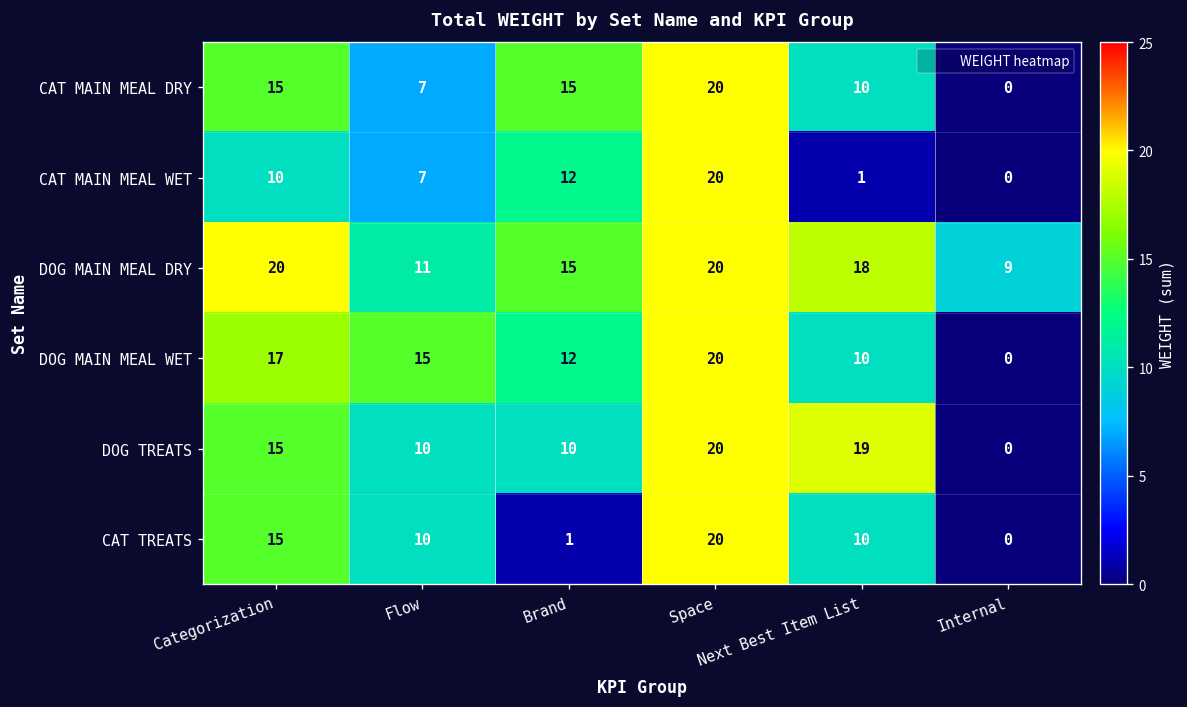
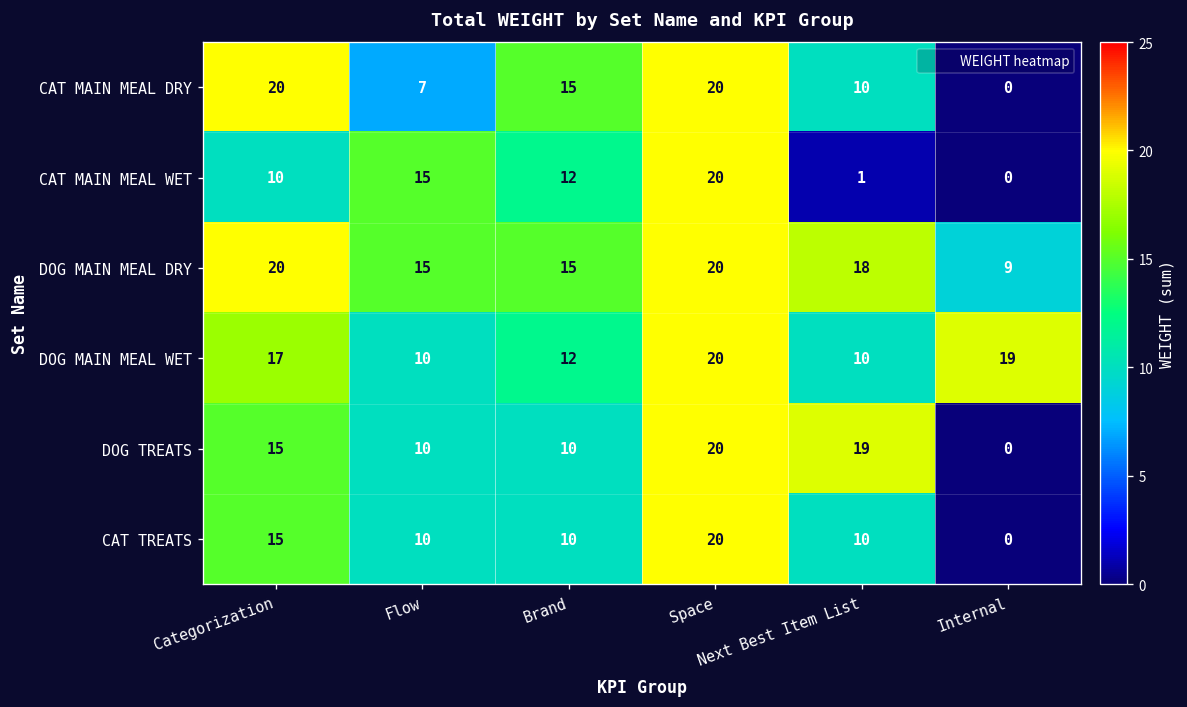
CAT MAIN MEAL DRY, Categorization: 15 -> 20
CAT MAIN MEAL WET, Flow: 7 -> 15
DOG MAIN MEAL DRY, Flow: 11 -> 15
DOG MAIN MEAL WET, Flow: 15 -> 10
DOG MAIN MEAL WET, Internal: 0 -> 19
CAT TREATS, Brand: 1 -> 10
